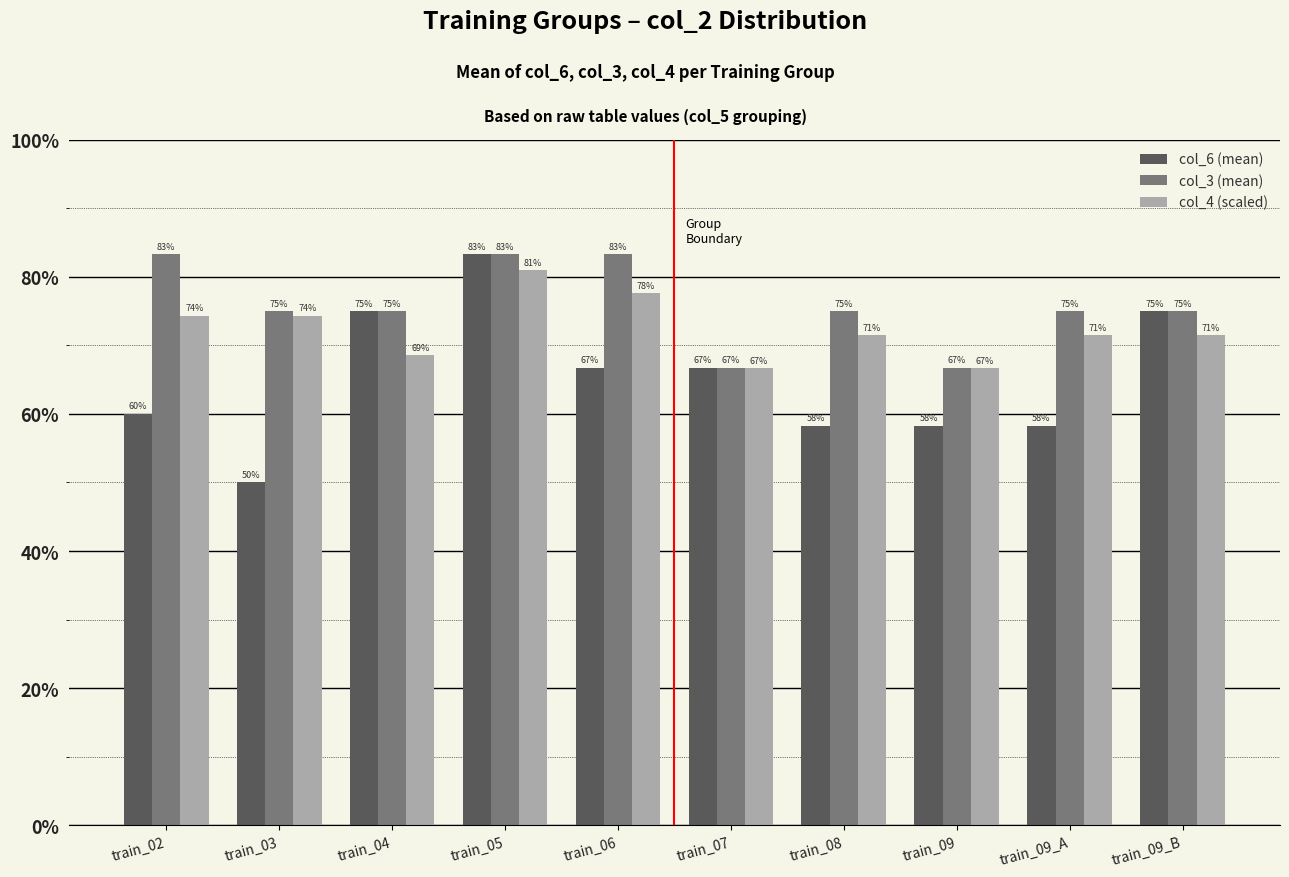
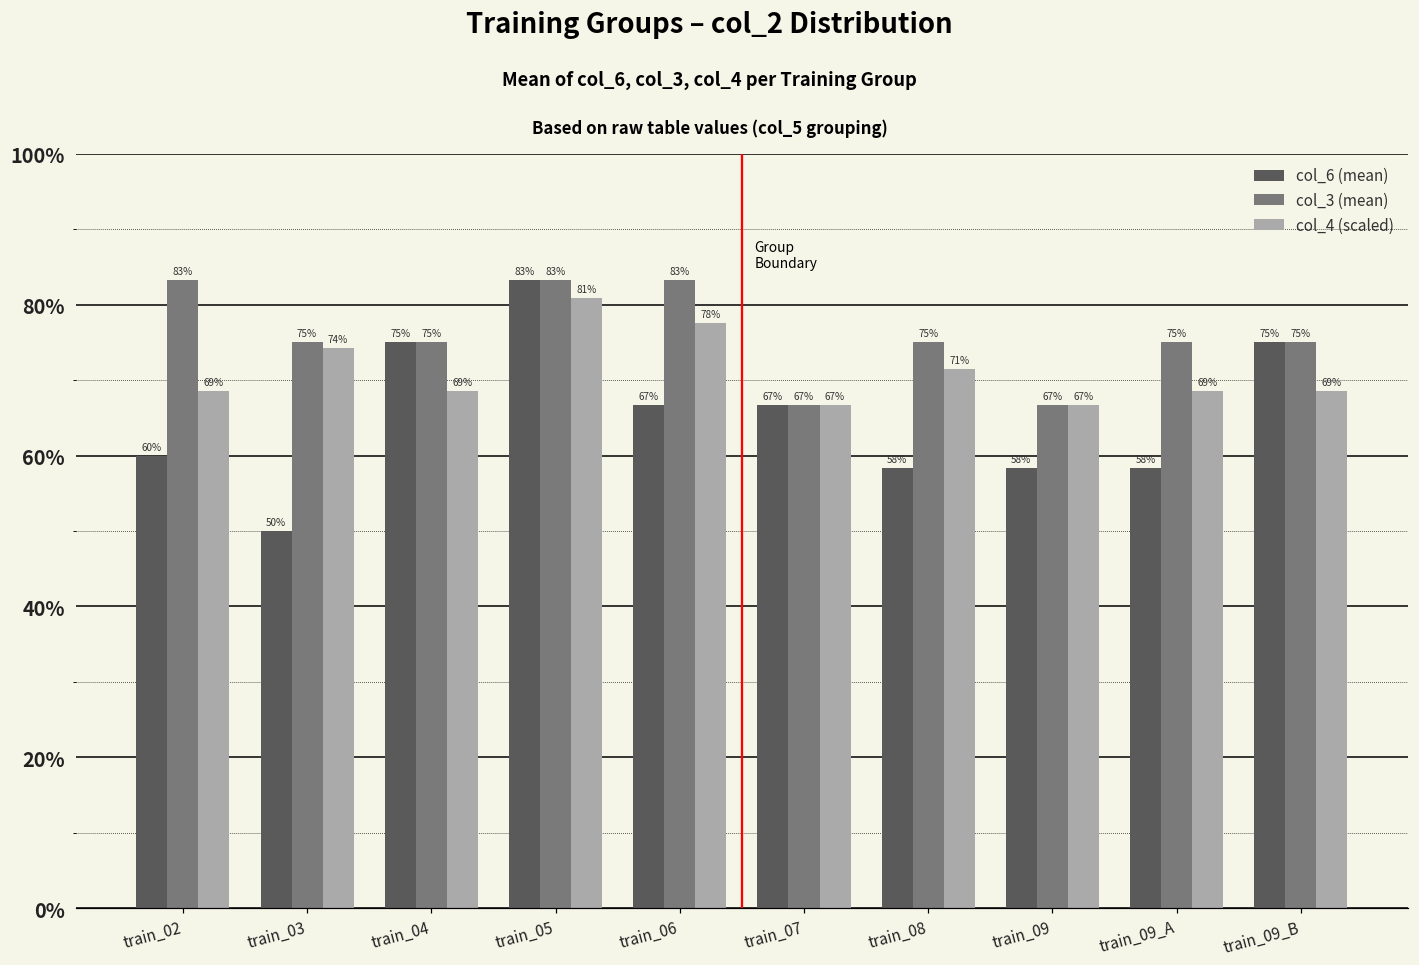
col_4 (scaled), train_02: 74% -> 69%
col_4 (scaled), train_09_A: 71% -> 69%
col_4 (scaled), train_09_B: 71% -> 69%
